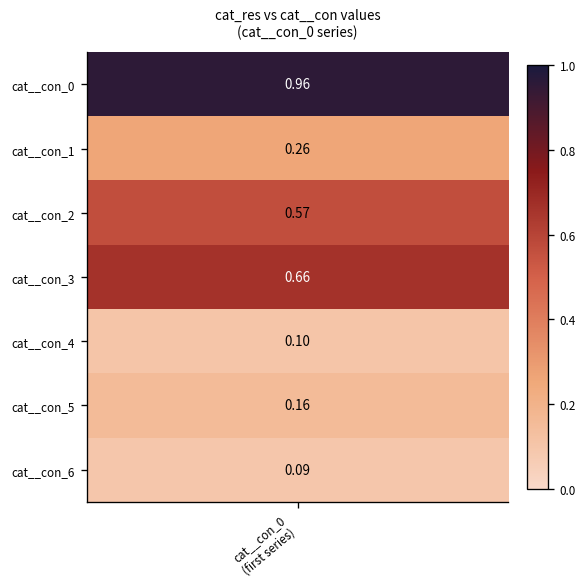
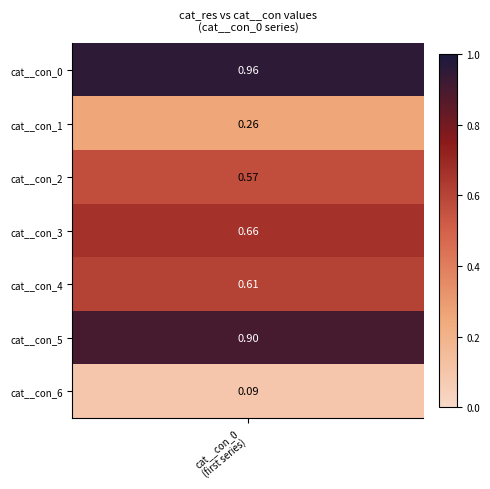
cat__con_4, cat__con_0 (first series): 0.10 -> 0.61
cat__con_5, cat__con_0 (first series): 0.16 -> 0.90
